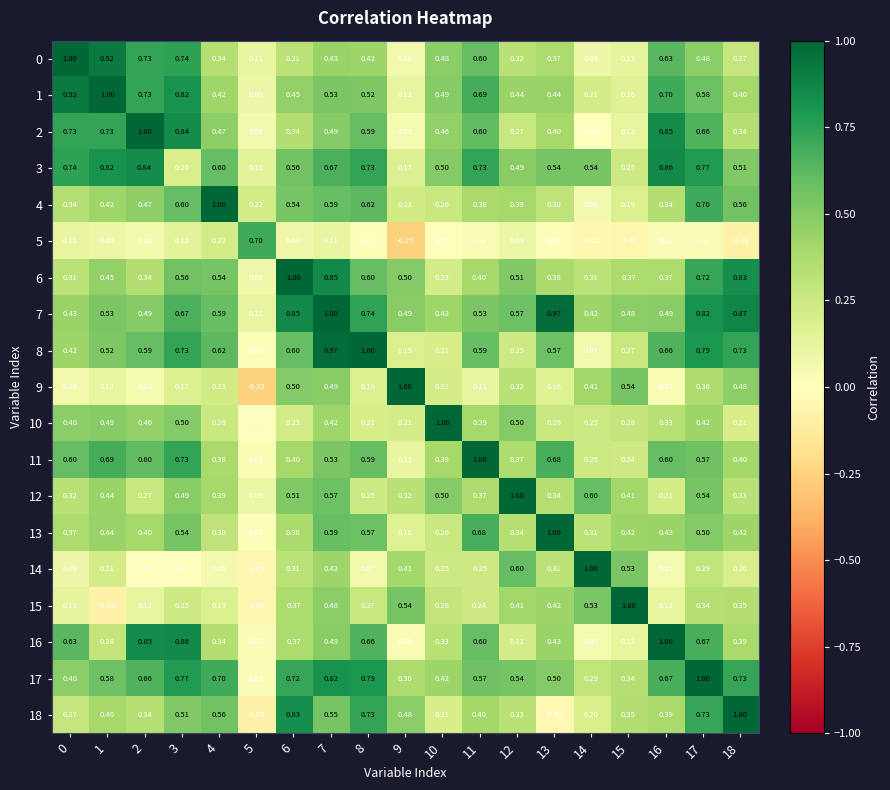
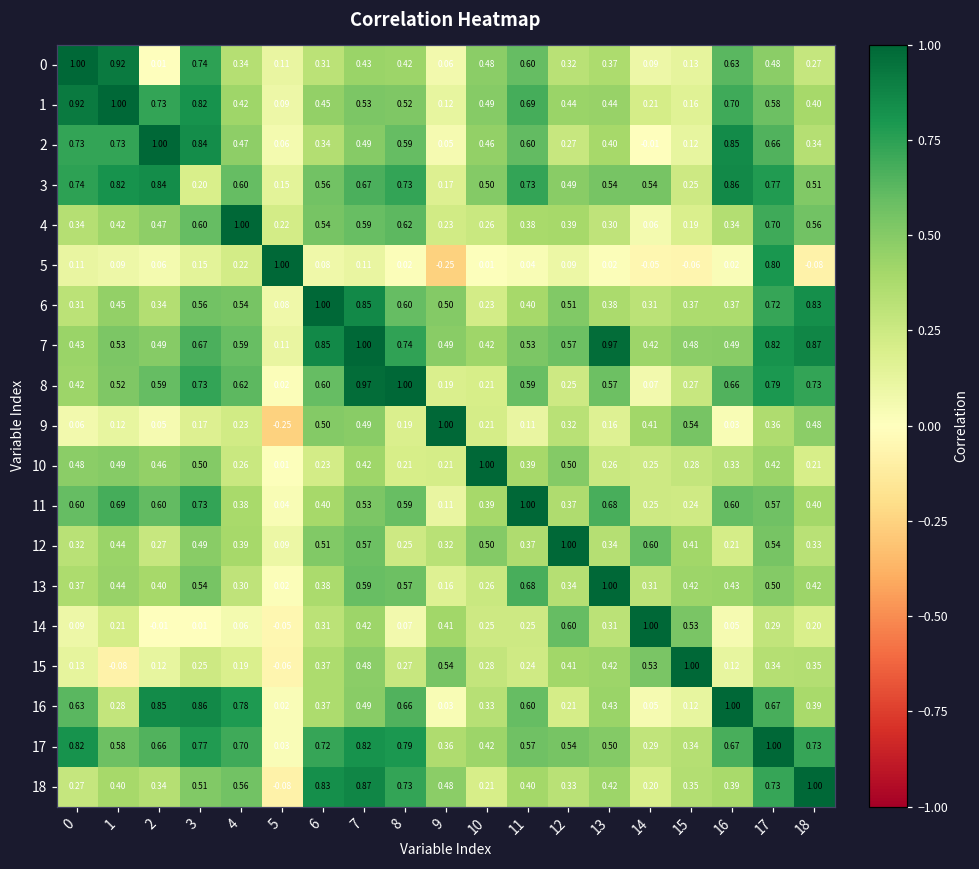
0, 2: 0.73 -> 0.01
5, 5: 0.70 -> 1.00
5, 17: 0.03 -> 0.80
16, 4: 0.34 -> 0.78
17, 0: 0.48 -> 0.82
18, 7: 0.55 -> 0.87
18, 13: -0.04 -> 0.42
